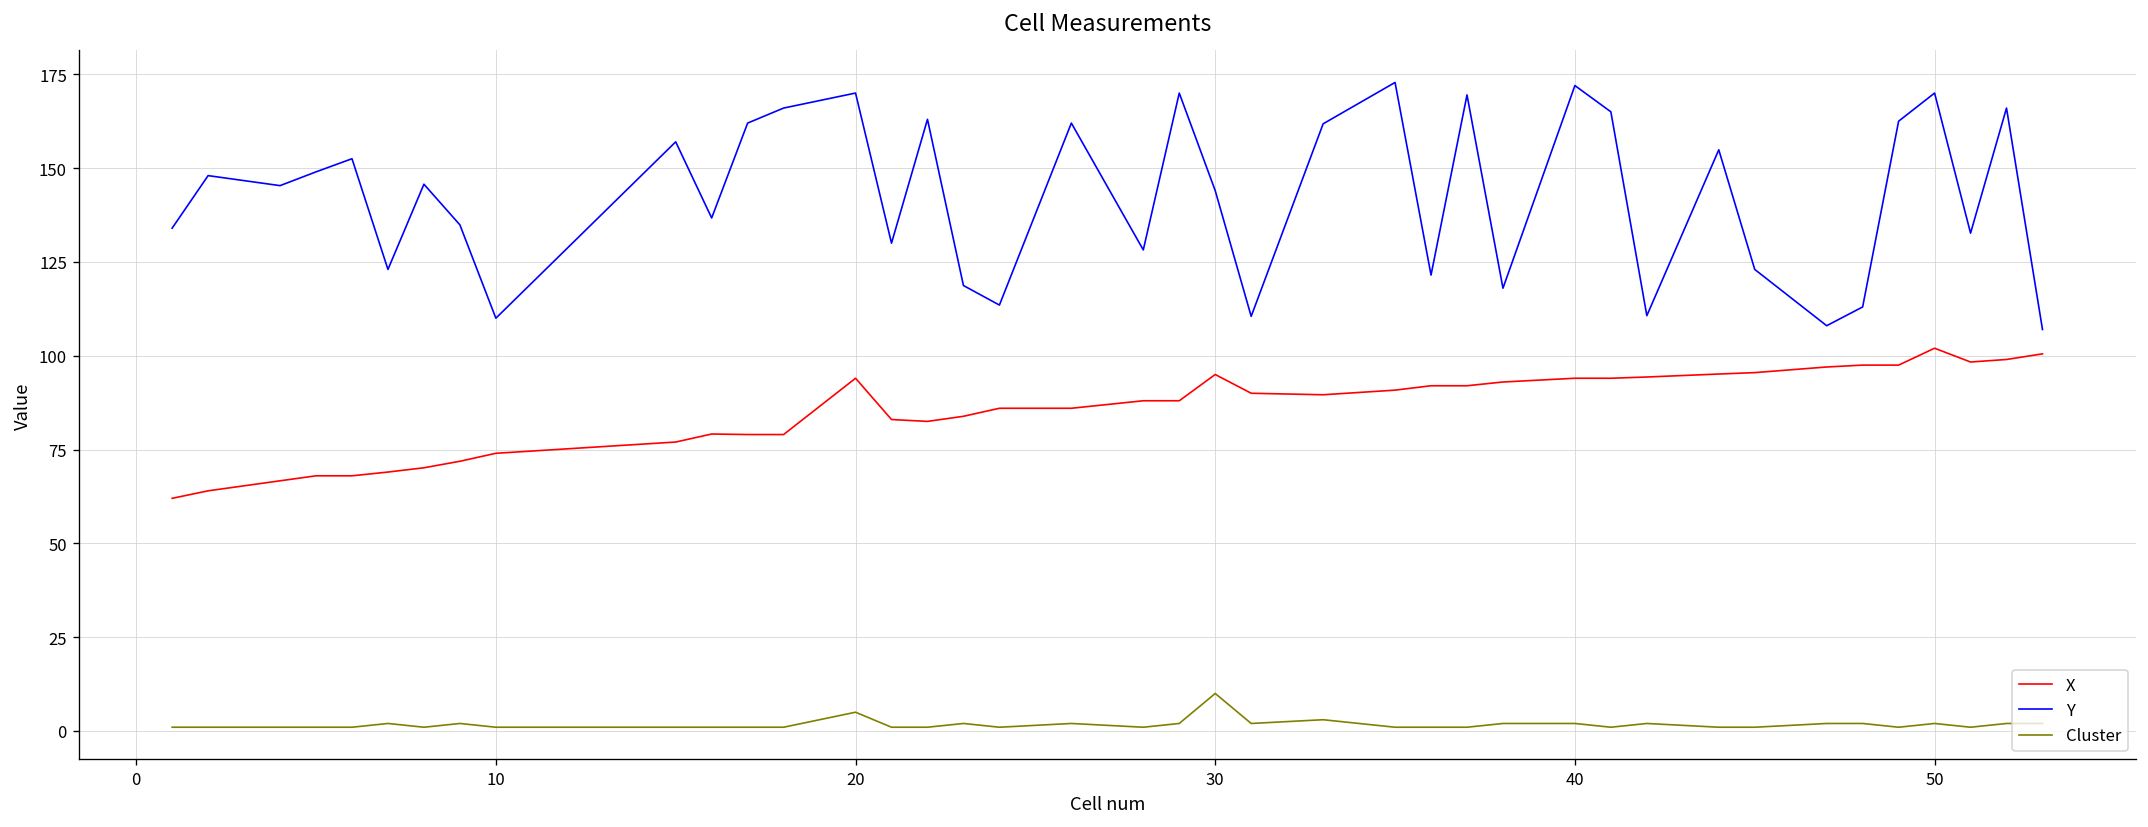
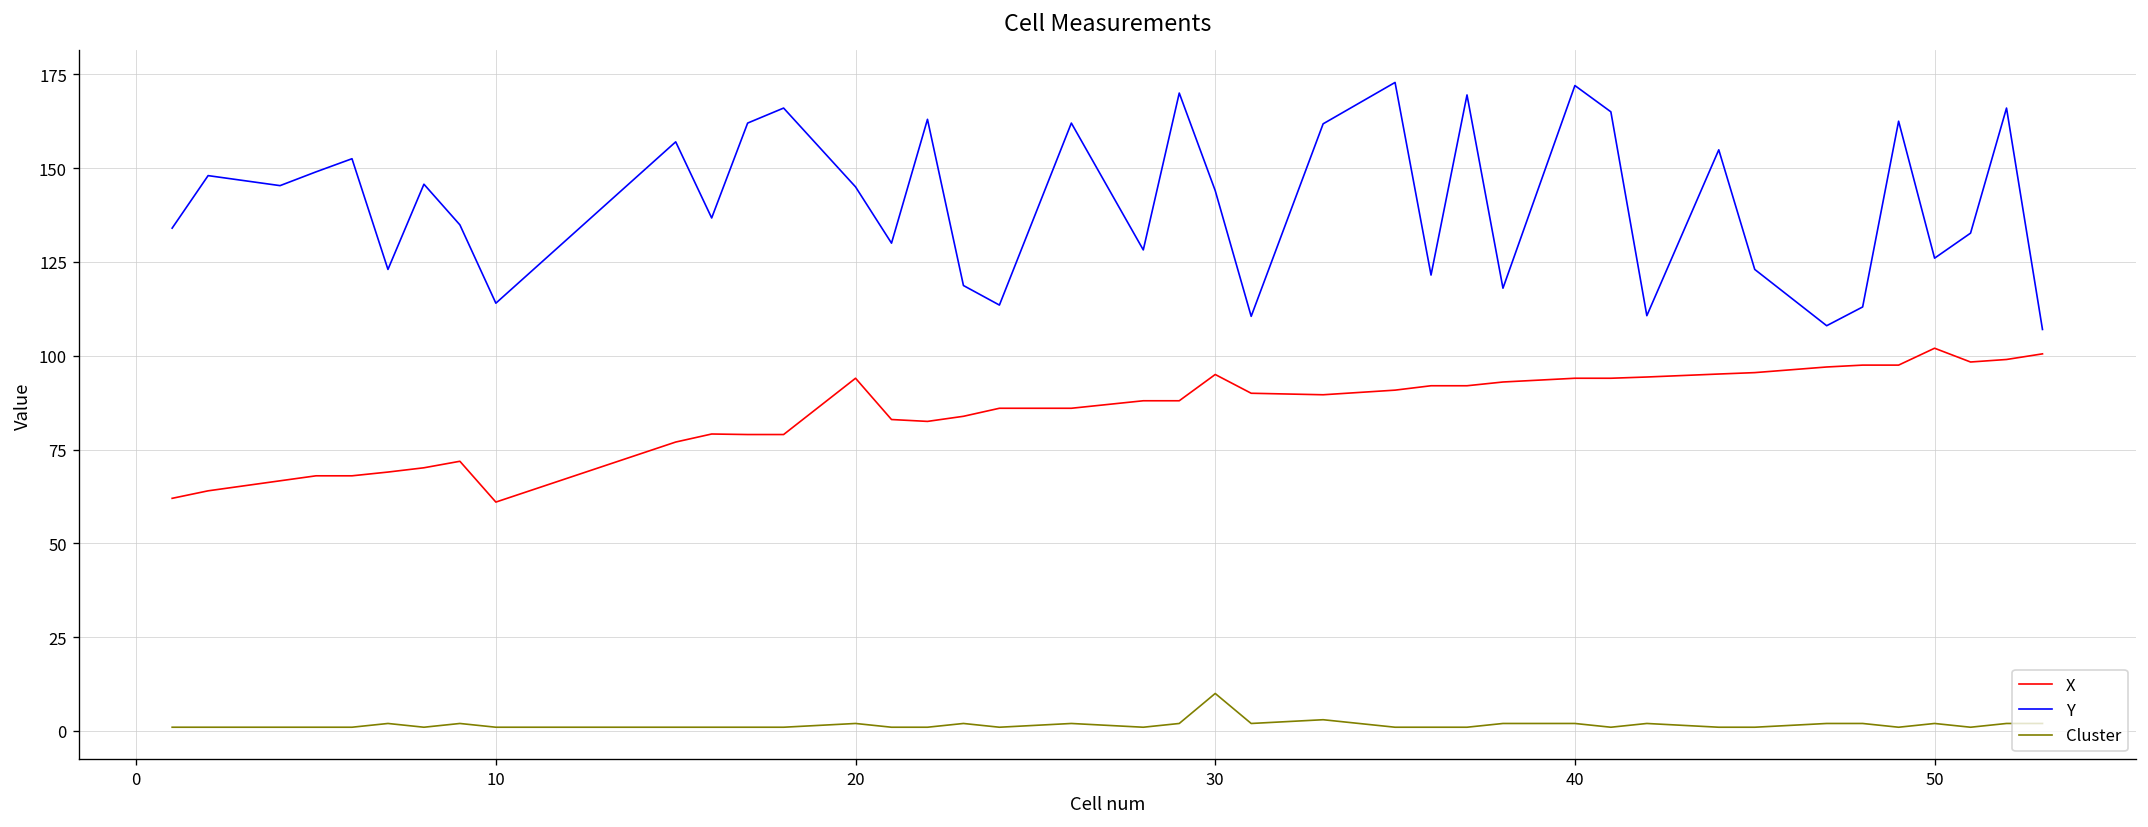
X, 10: 74 -> 61
Y, 10: 110 -> 114
Y, 20: 170 -> 145
Cluster, 20: 5 -> 2
Y, 50: 170 -> 126
